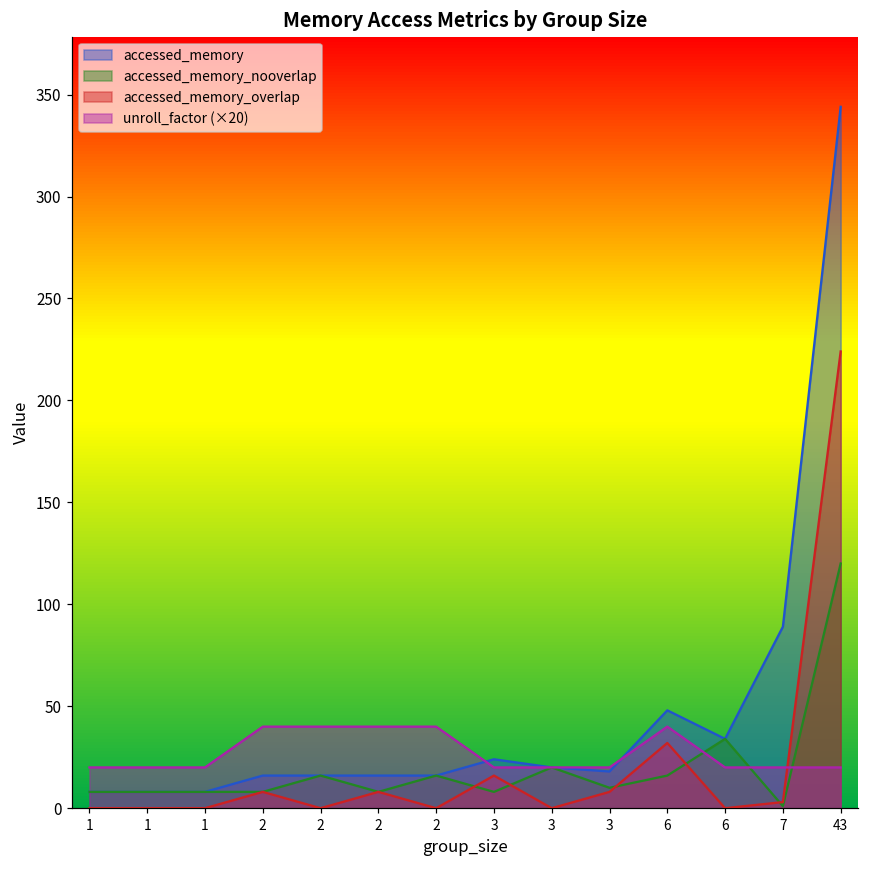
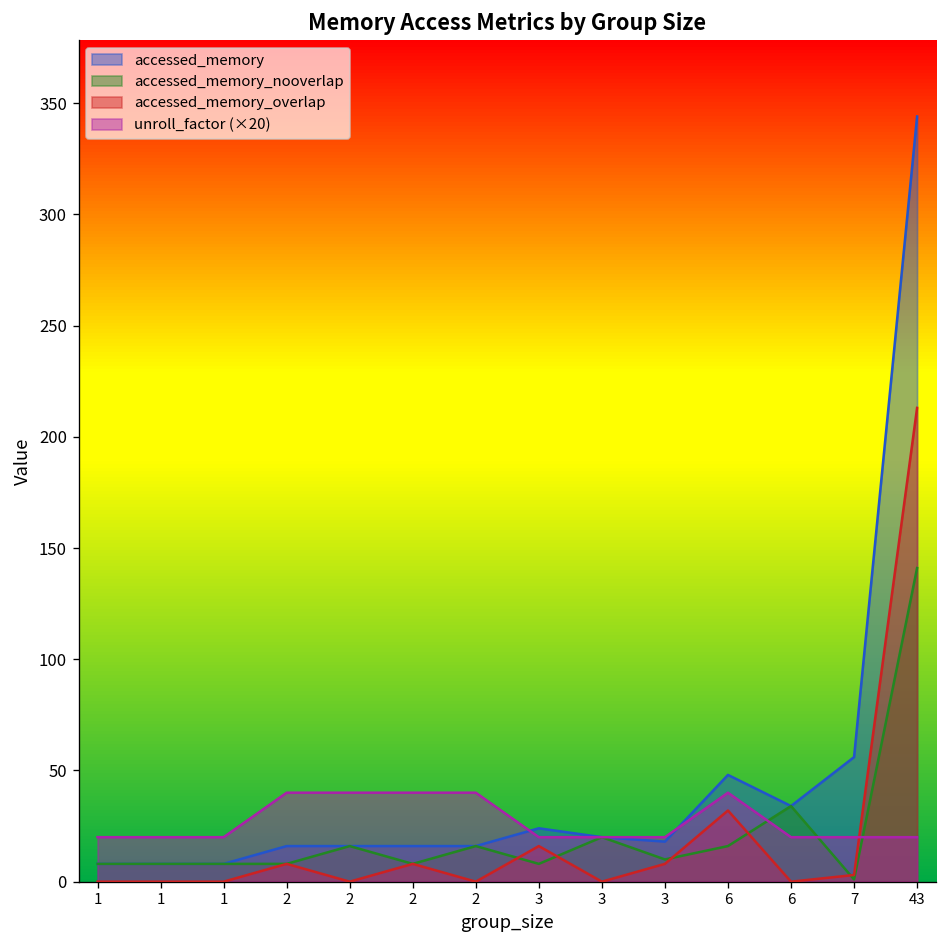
accessed_memory, 7: 89 -> 56
accessed_memory_nooverlap, 43: 120 -> 141
accessed_memory_overlap, 43: 224 -> 213
